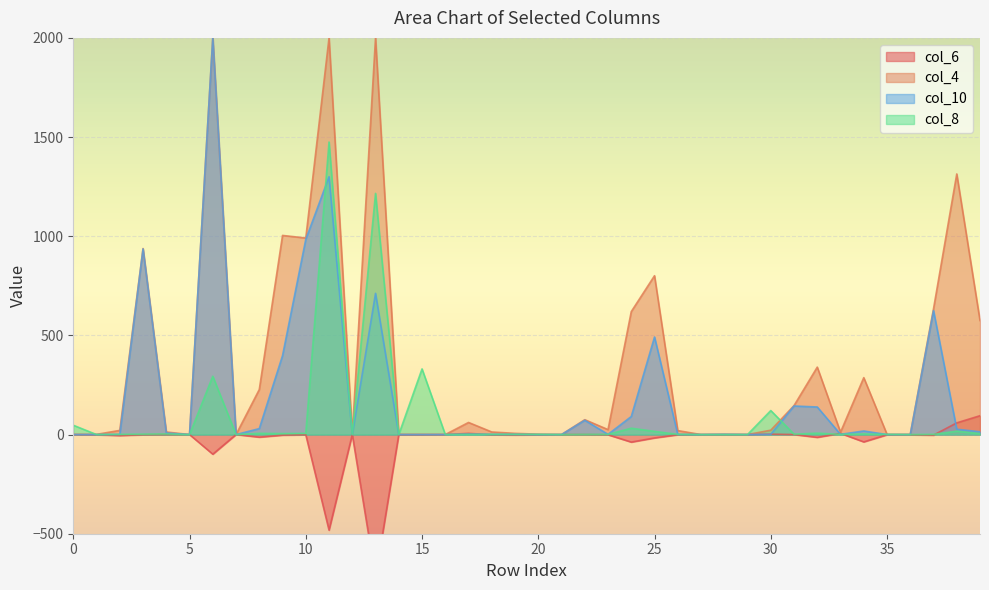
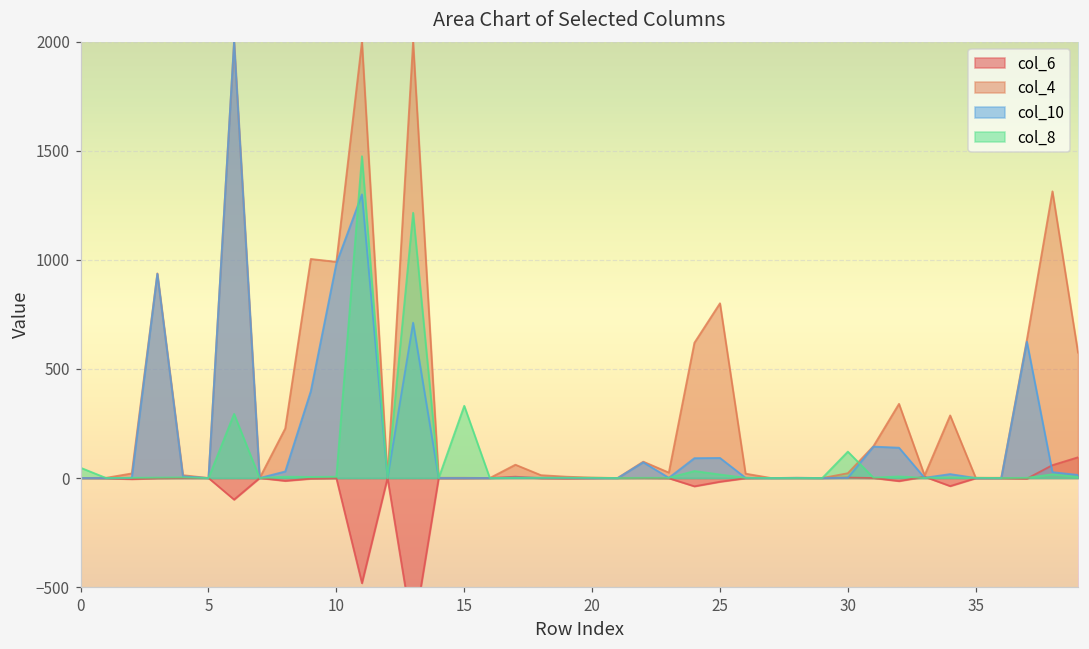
col_10, 25: 490 -> 90
